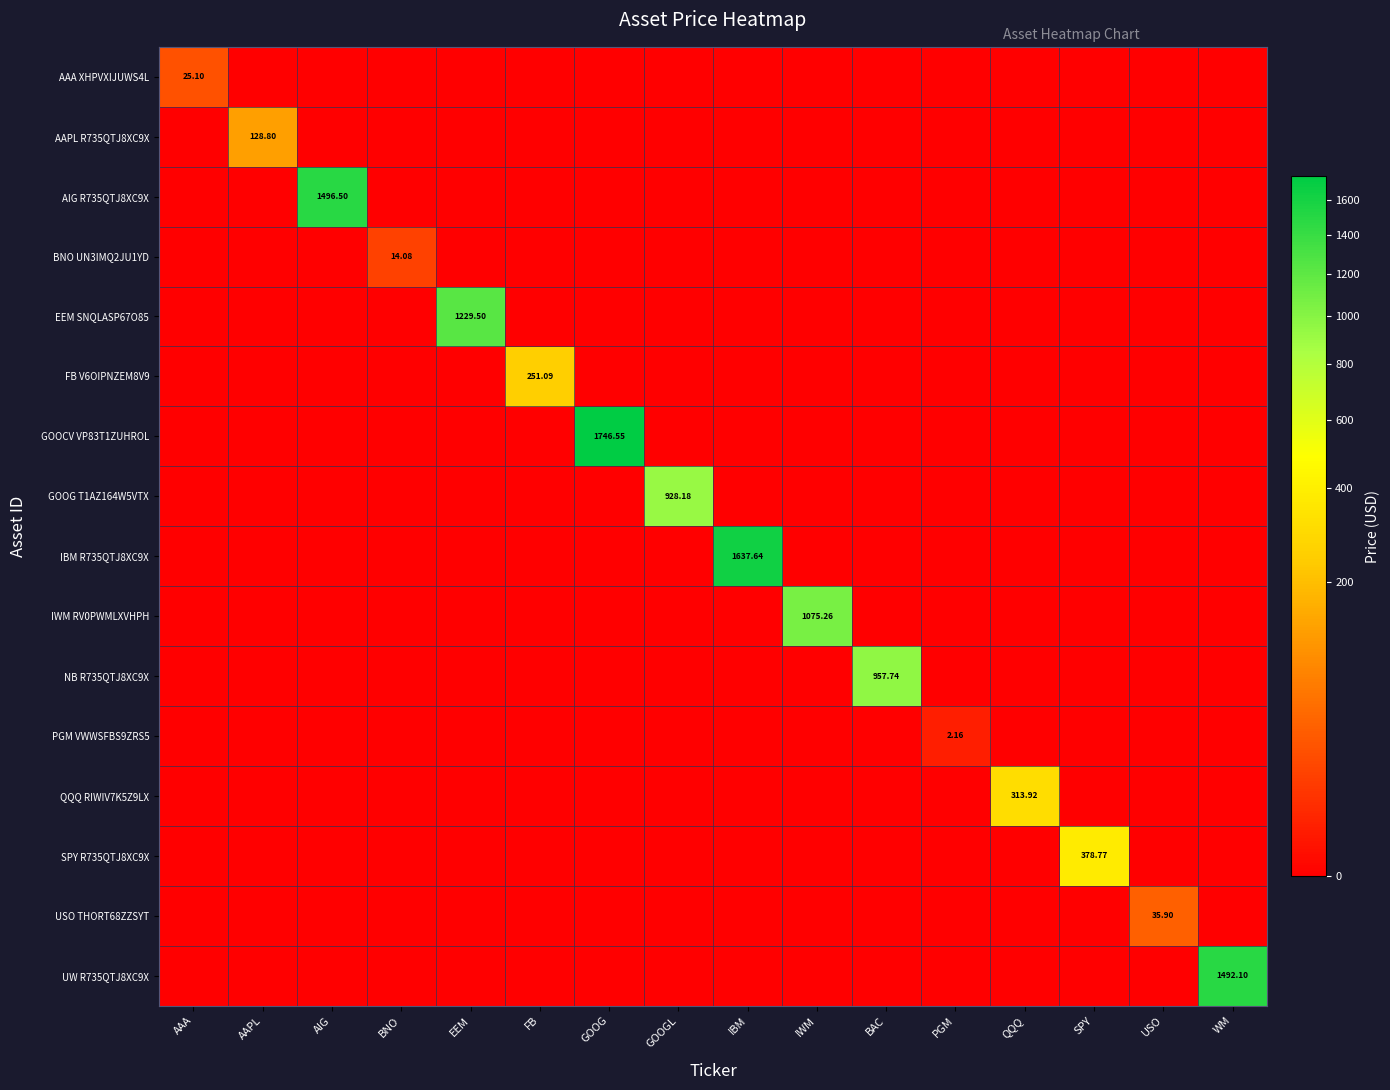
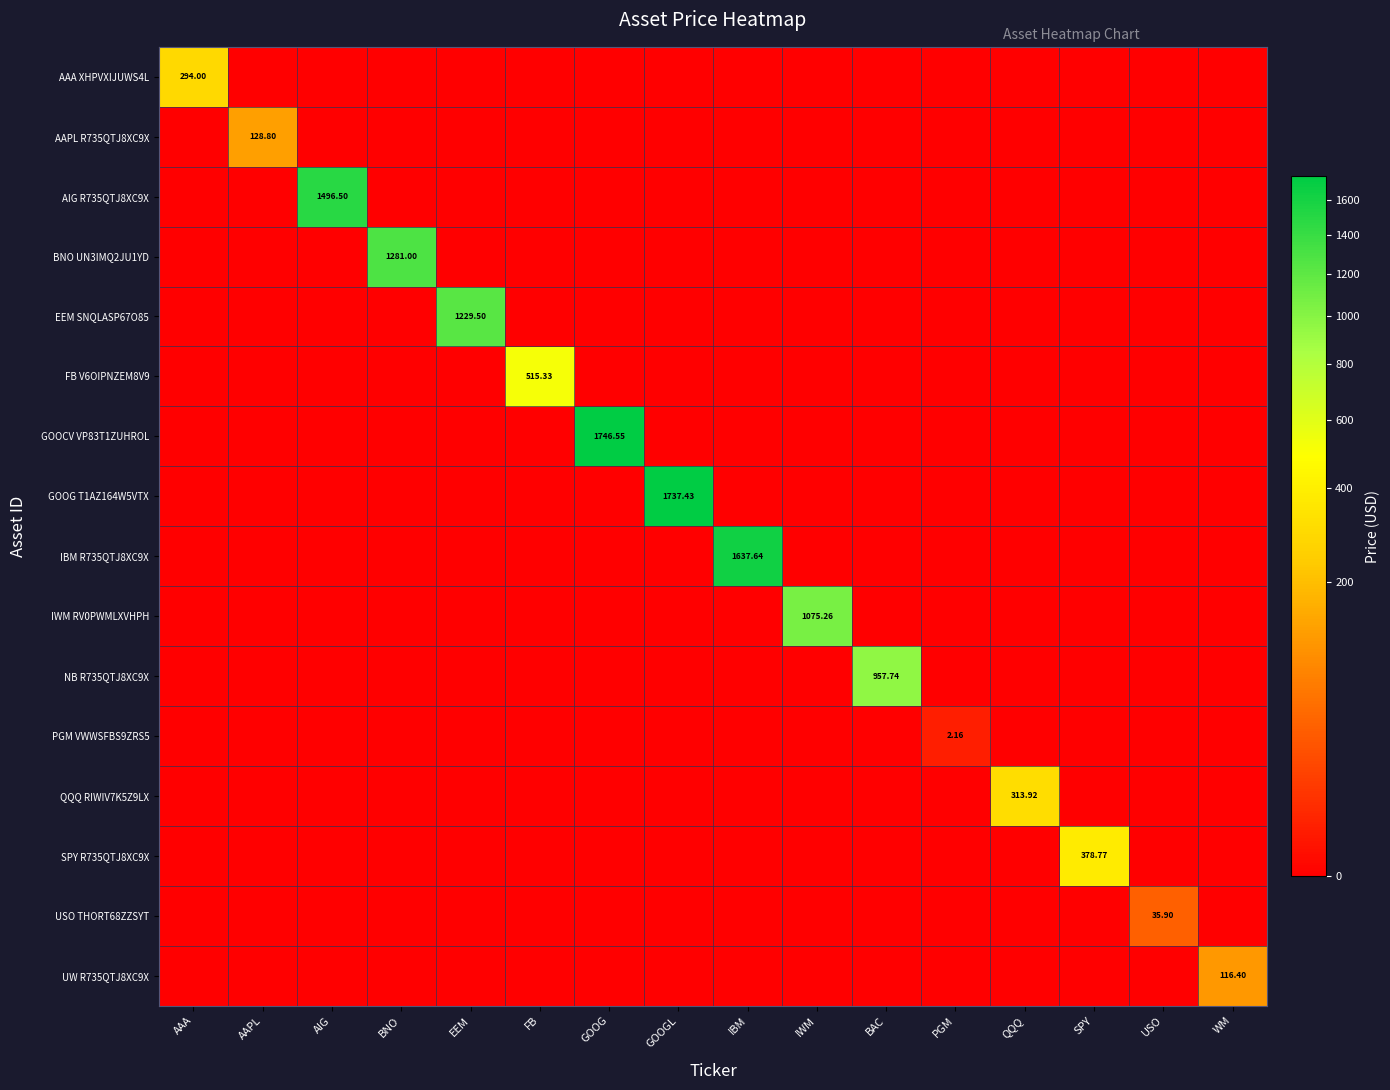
AAA XHPVXIJUWS4L, AAA: 25.10 -> 294.00
BNO UN3IMQ2JU1YD, BNO: 14.08 -> 1281.00
FB V6OIPNZEM8V9, FB: 251.09 -> 515.33
GOOG T1AZ164W5VTX, GOOGL: 928.18 -> 1737.43
UW R735QTJ8XC9X, WM: 1492.10 -> 116.40
